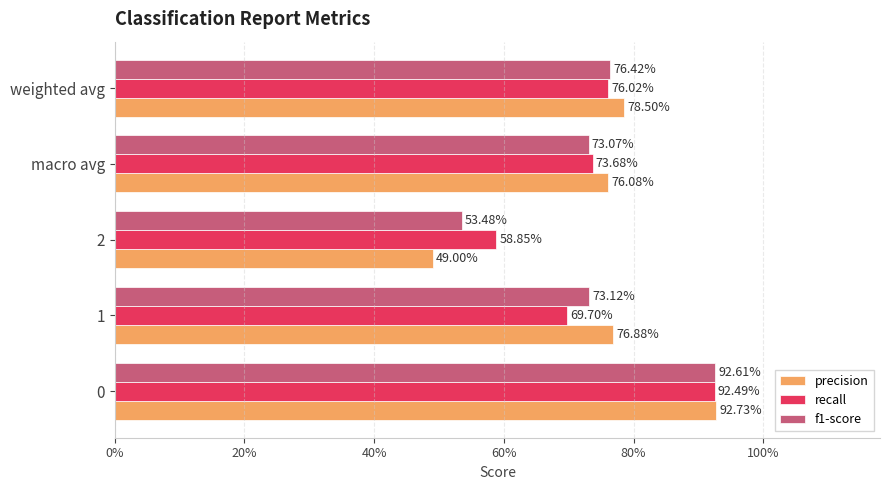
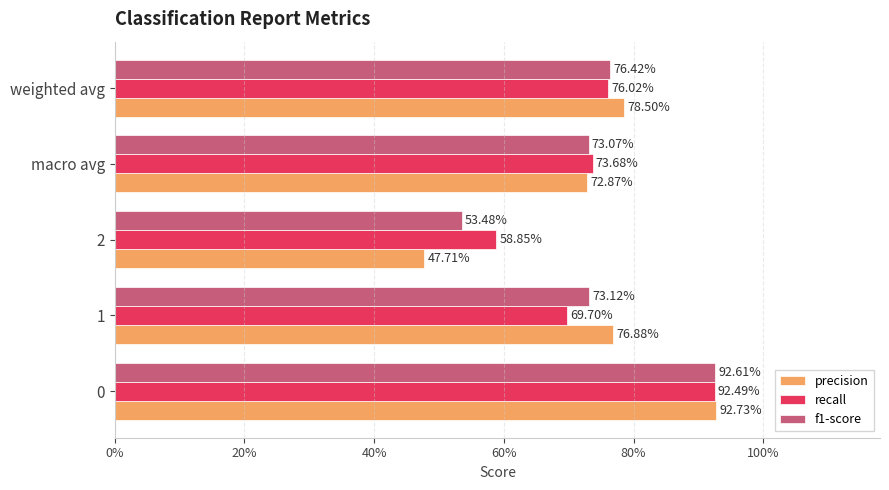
precision, macro avg: 76.08% -> 72.87%
precision, 2: 49.00% -> 47.71%
